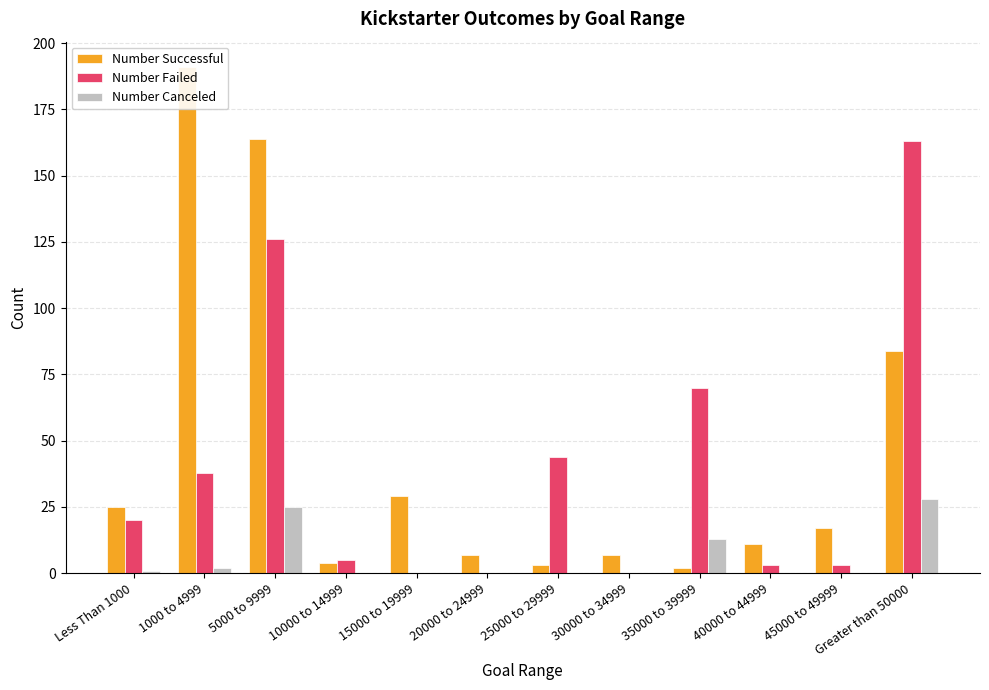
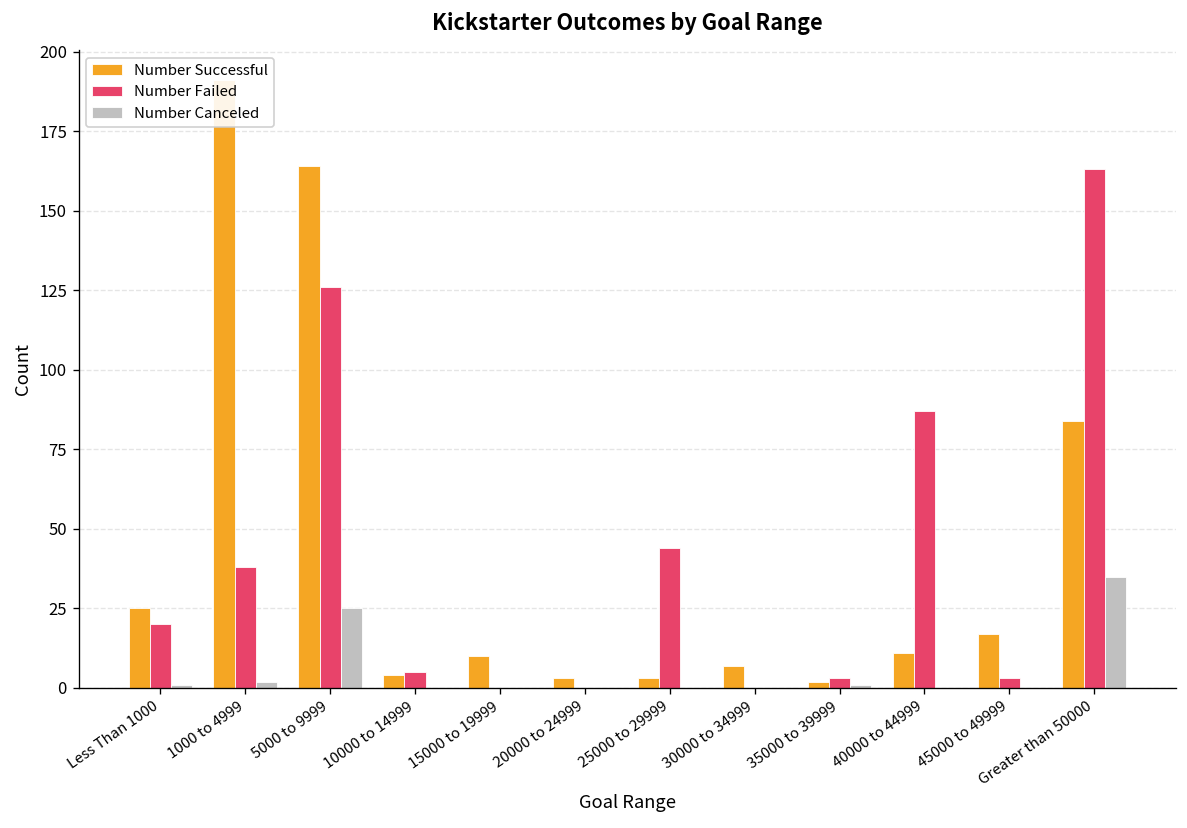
Number Successful, 15000 to 19999: 29 -> 10
Number Successful, 20000 to 24999: 7 -> 3
Number Failed, 35000 to 39999: 70 -> 3
Number Canceled, 35000 to 39999: 13 -> 1
Number Failed, 40000 to 44999: 3 -> 87
Number Canceled, Greater than 50000: 28 -> 35
